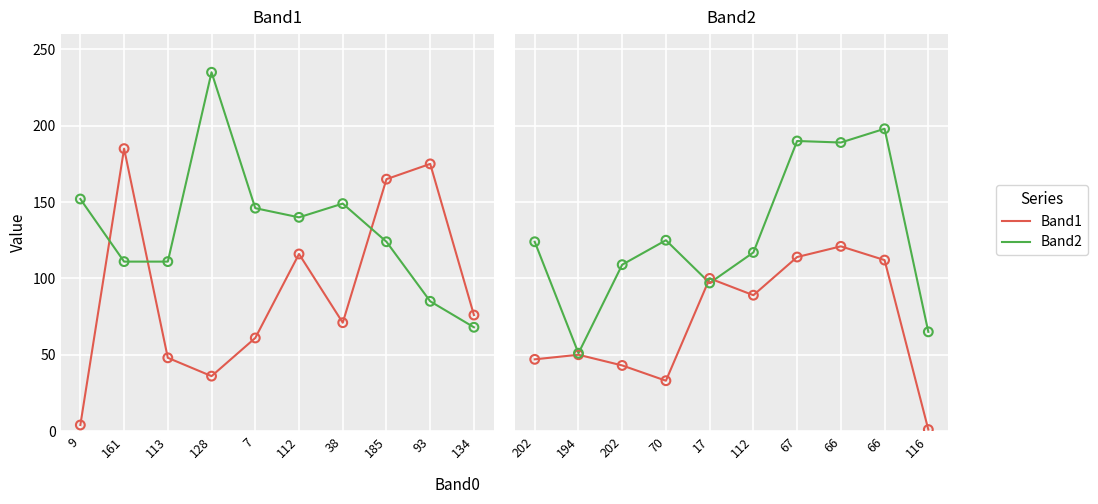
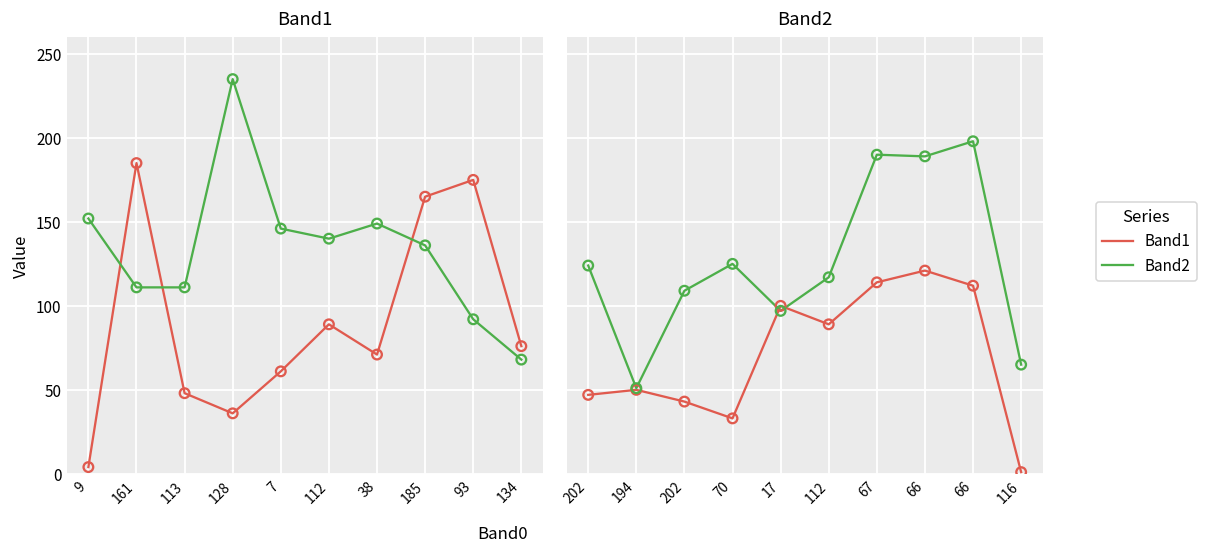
Band1, Band1, 112: 116 -> 89
Band1, Band2, 185: 124 -> 136
Band1, Band2, 93: 85 -> 92
